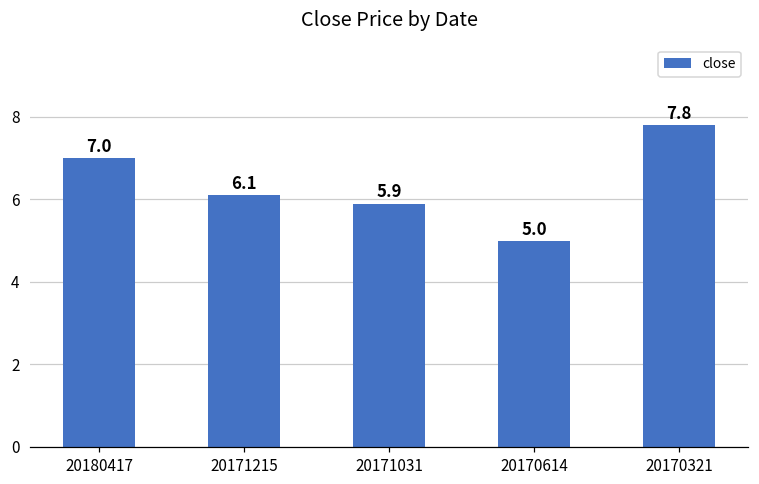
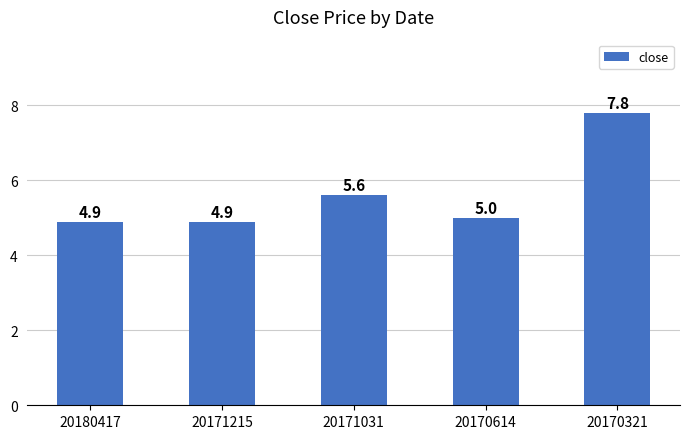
20180417: 7.0 -> 4.9
20171215: 6.1 -> 4.9
20171031: 5.9 -> 5.6
